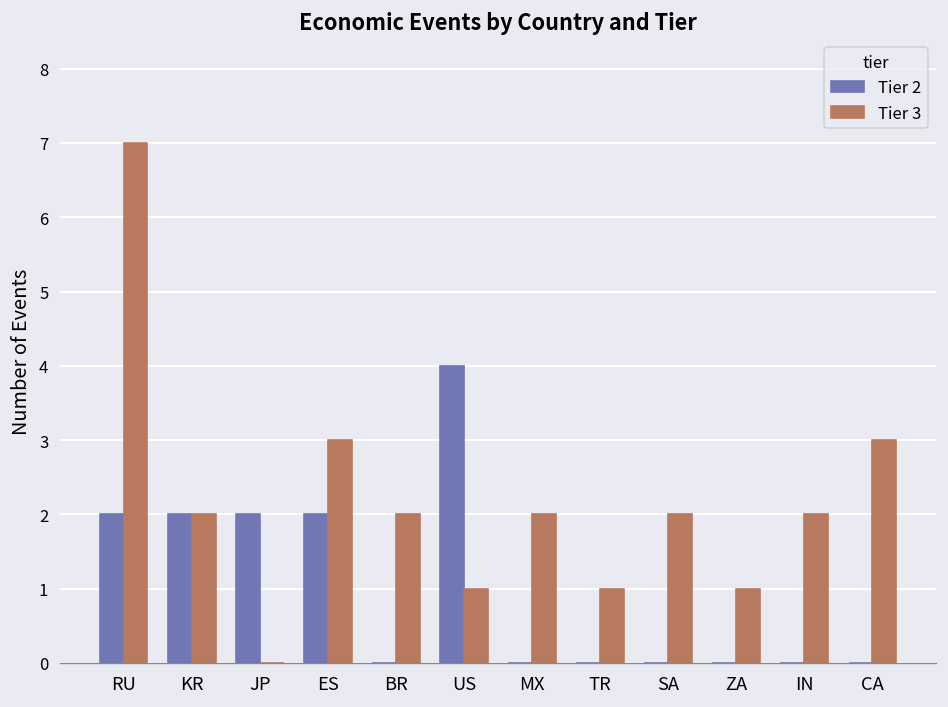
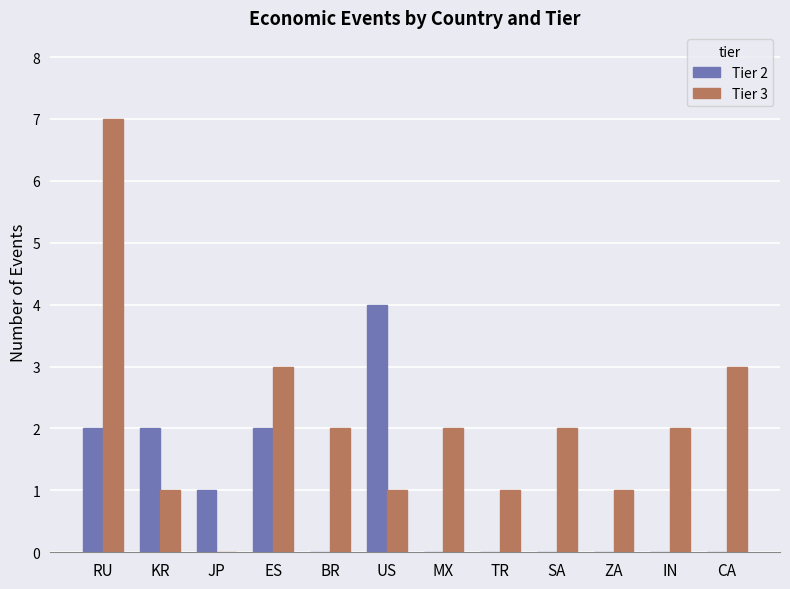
Tier 3, KR: 2 -> 1
Tier 2, JP: 2 -> 1
